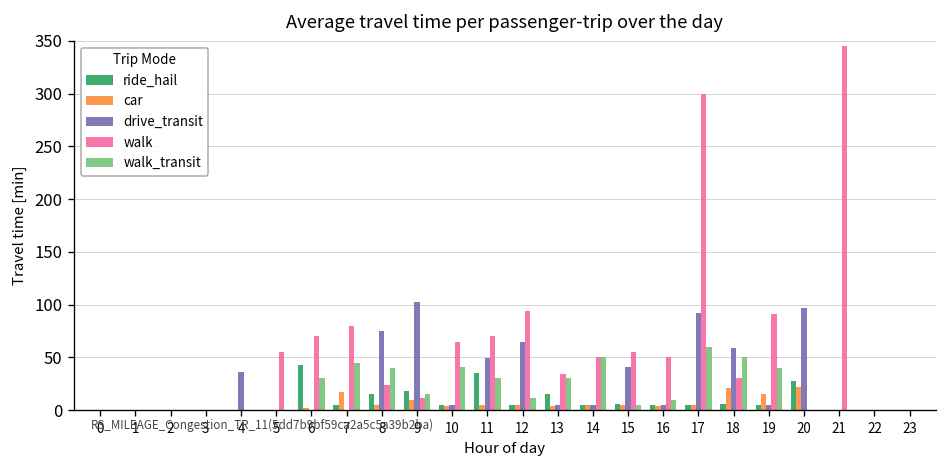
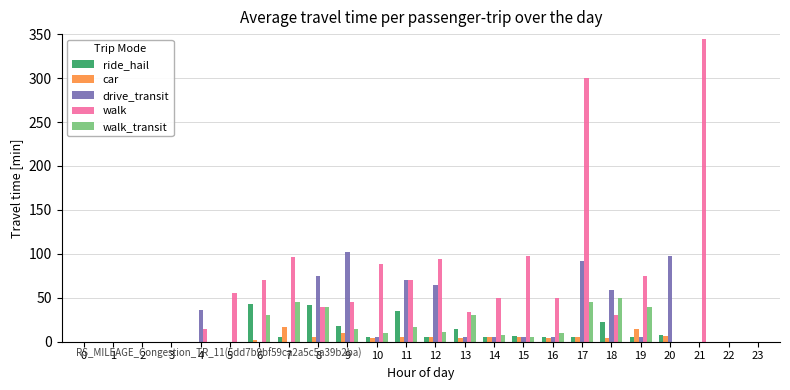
walk, 4: 0 -> 10
walk, 7: 80 -> 100
ride_hail, 8: 20 -> 40
walk, 8: 20 -> 40
walk, 9: 10 -> 50
walk, 10: 70 -> 90
walk_transit, 10: 40 -> 10
drive_transit, 11: 50 -> 70
walk_transit, 11: 30 -> 20
walk_transit, 14: 50 -> 10
drive_transit, 15: 40 -> 10
walk, 15: 60 -> 100
walk_transit, 17: 60 -> 50
ride_hail, 18: 10 -> 20
car, 18: 20 -> 0
walk, 19: 90 -> 80
ride_hail, 20: 30 -> 10
car, 20: 20 -> 10
